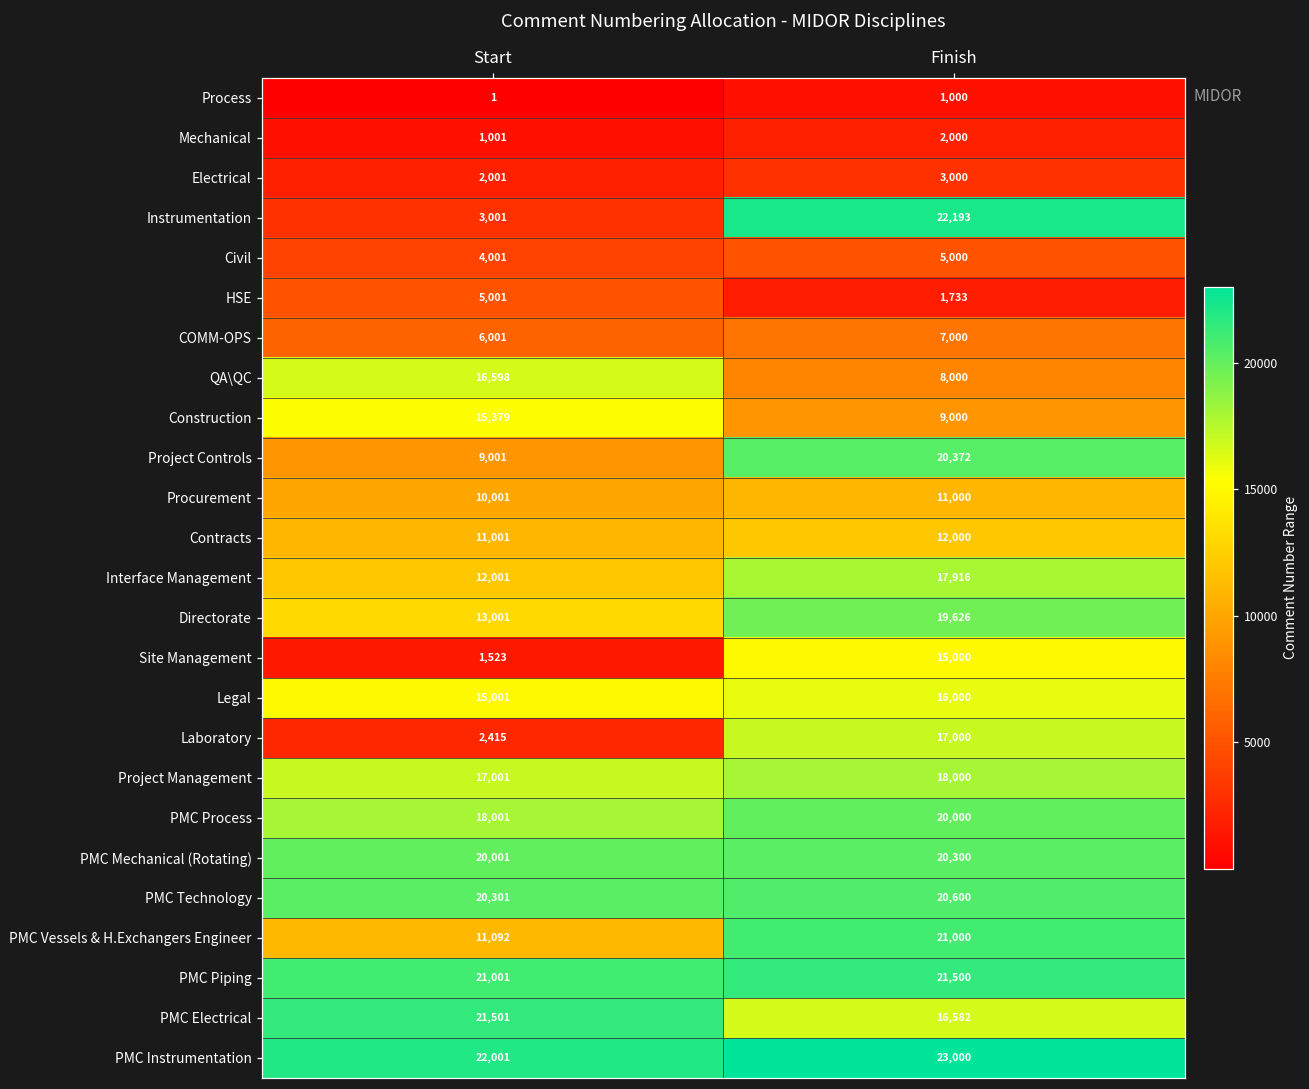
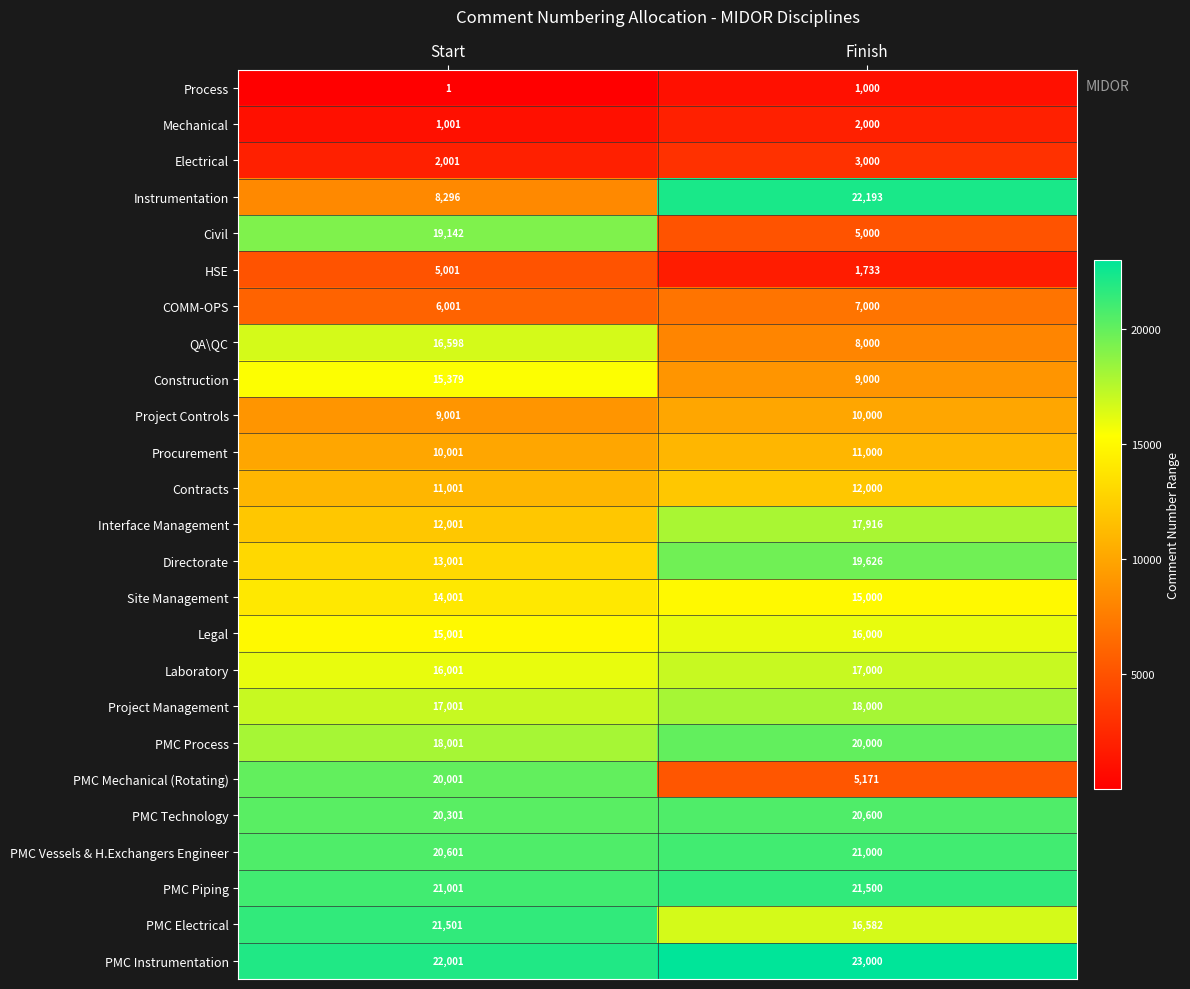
Instrumentation, Start: 3,001 -> 8,296
Civil, Start: 4,001 -> 19,142
Project Controls, Finish: 20,372 -> 10,000
Site Management, Start: 1,523 -> 14,001
Laboratory, Start: 2,415 -> 16,001
PMC Mechanical (Rotating), Finish: 20,300 -> 5,171
PMC Vessels & H.Exchangers Engineer, Start: 11,092 -> 20,601
